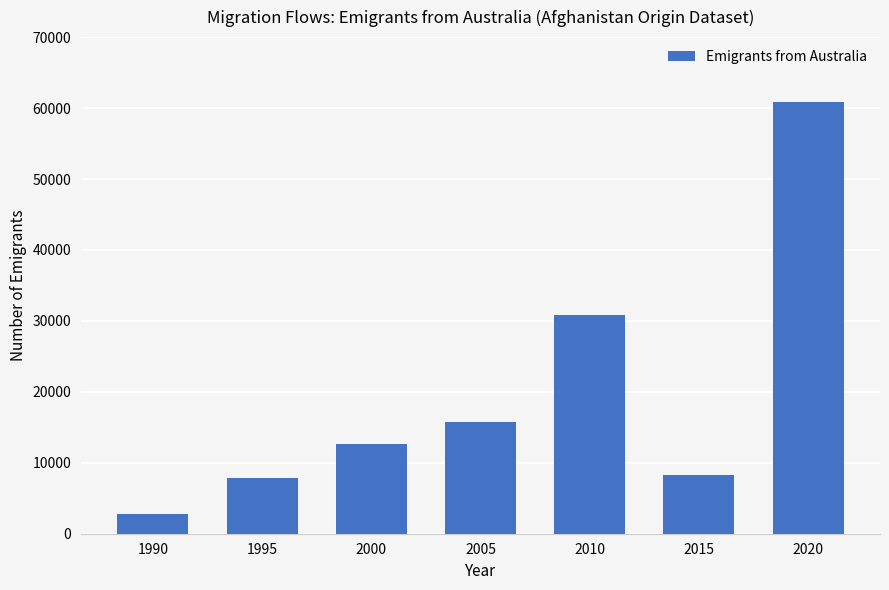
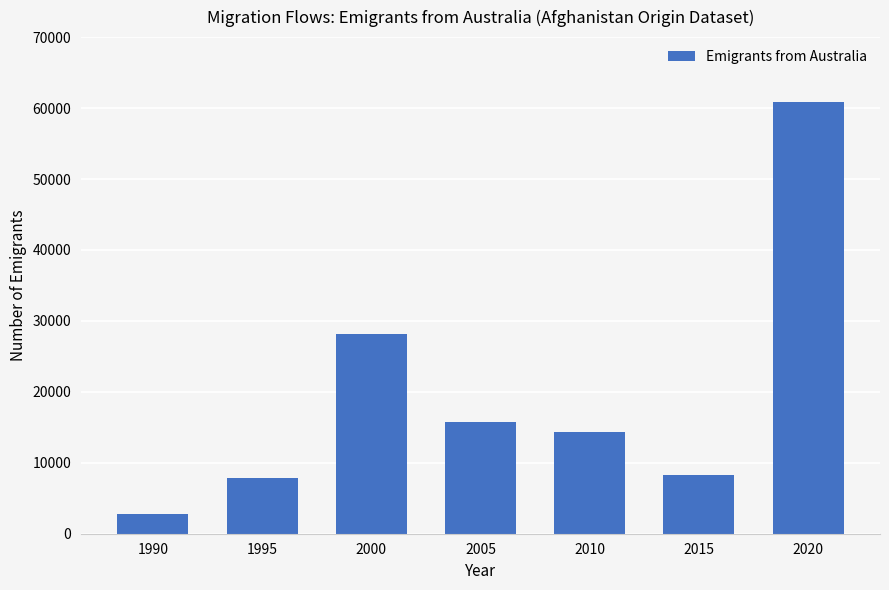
2000: 13000 -> 28000
2010: 31000 -> 14000
